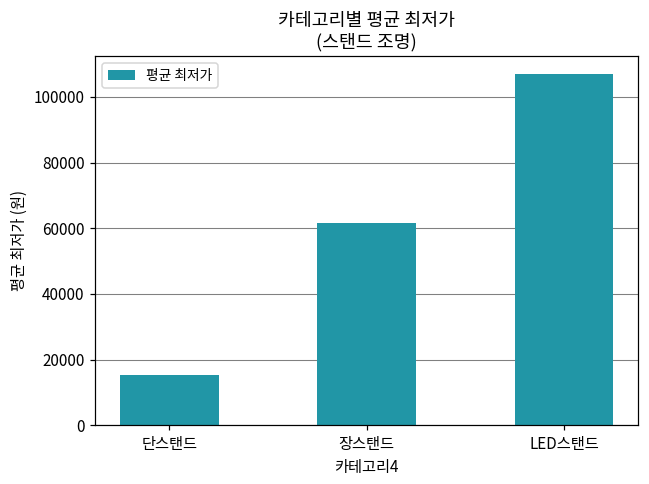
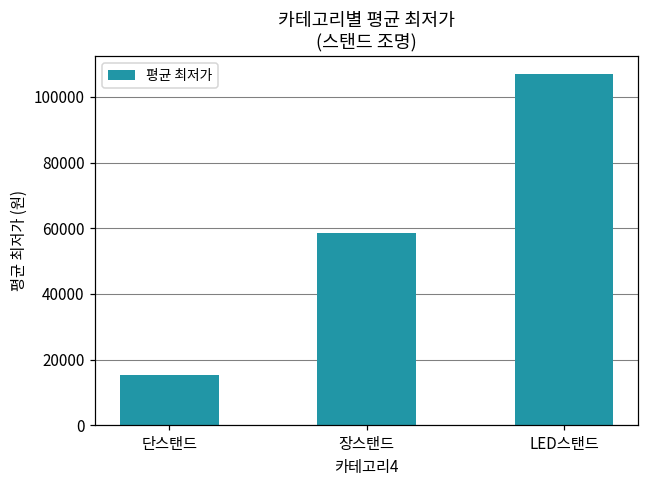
장스탠드: 62000 -> 59000
